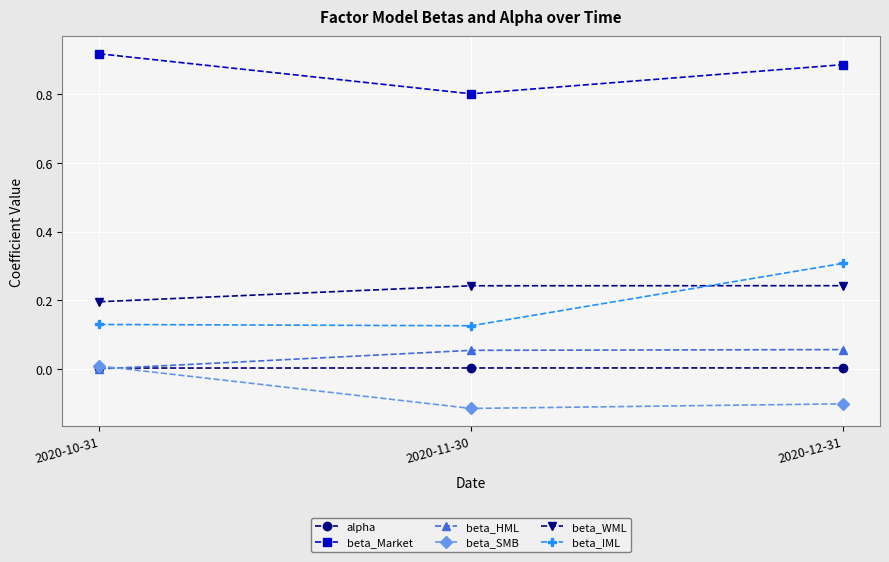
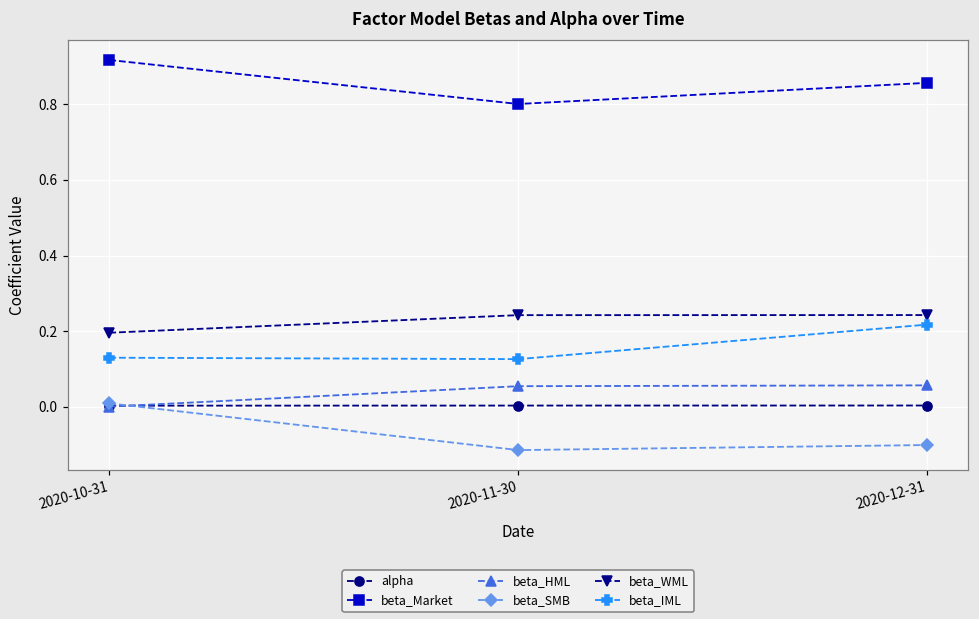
beta_Market, 2020-12-31: 0.89 -> 0.86
beta_IML, 2020-12-31: 0.31 -> 0.22
